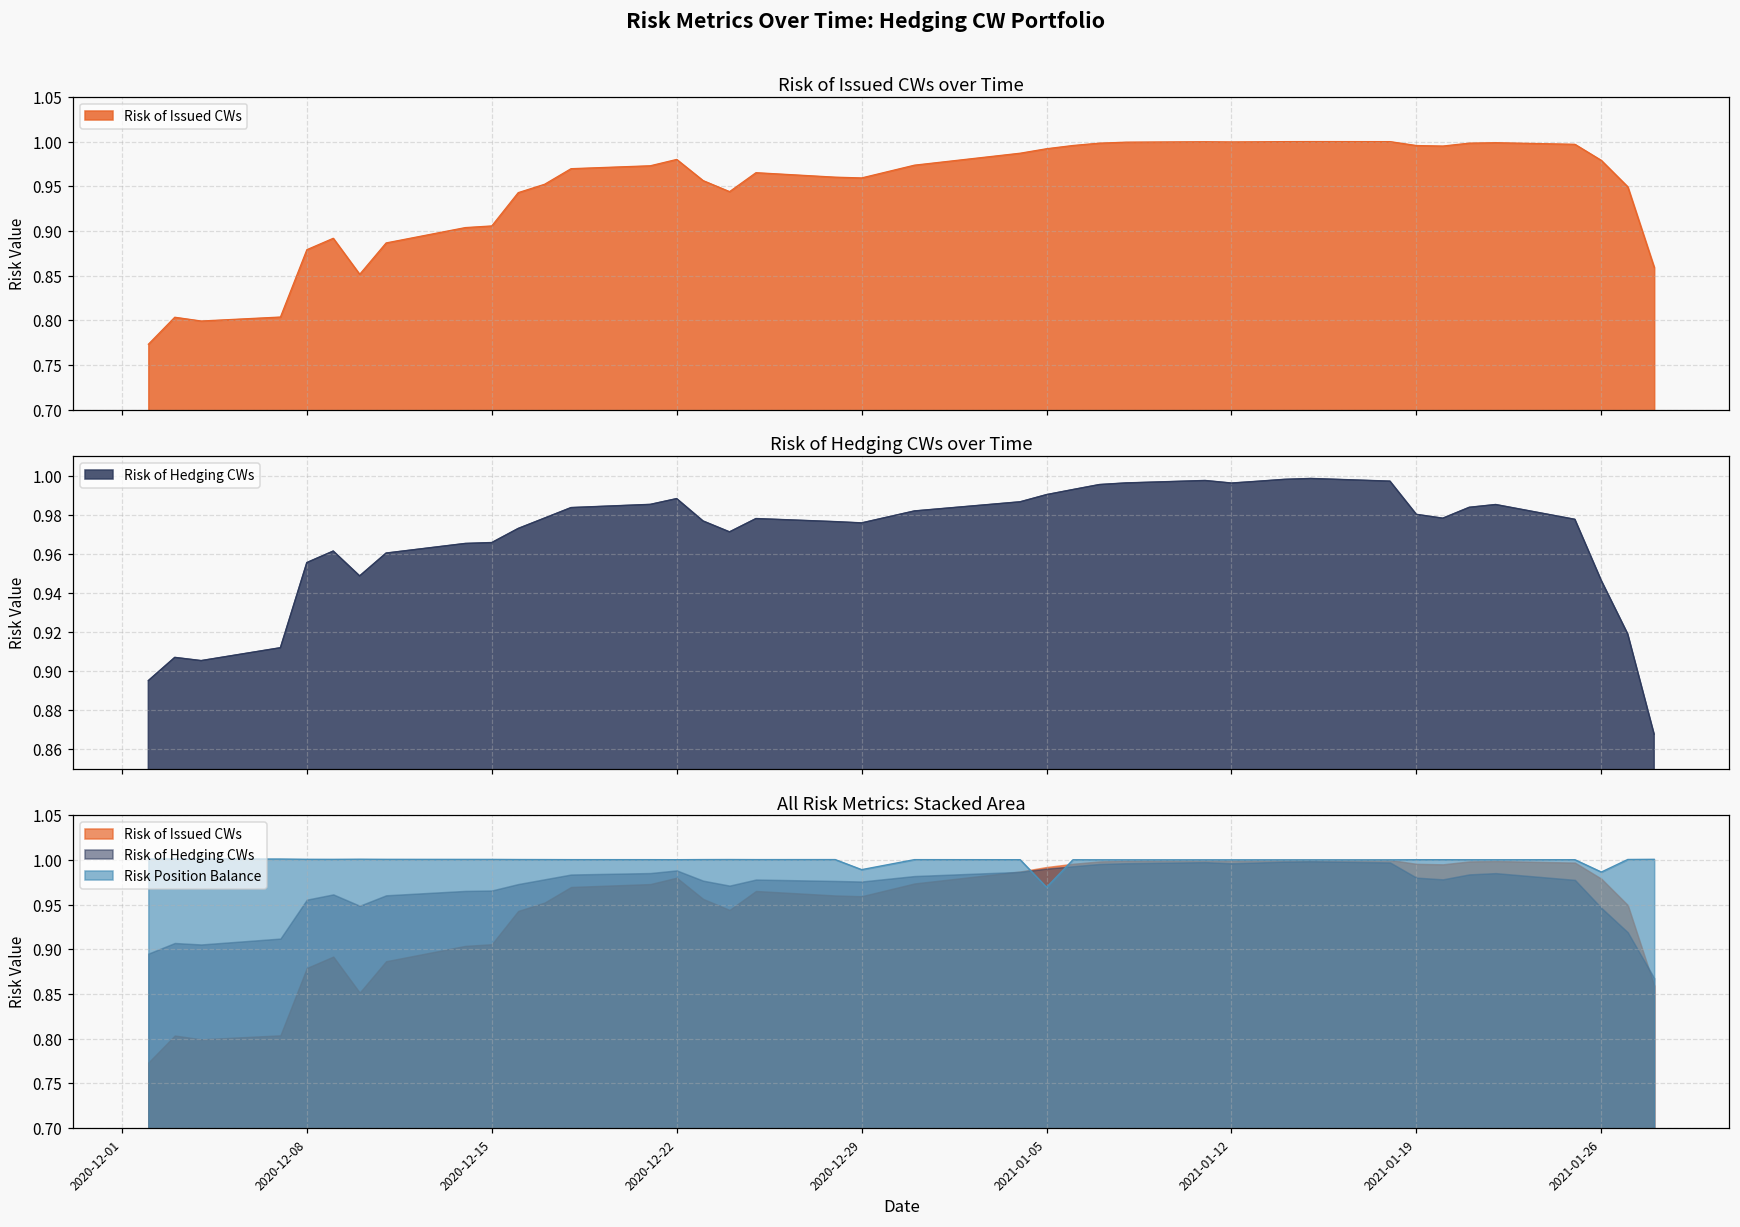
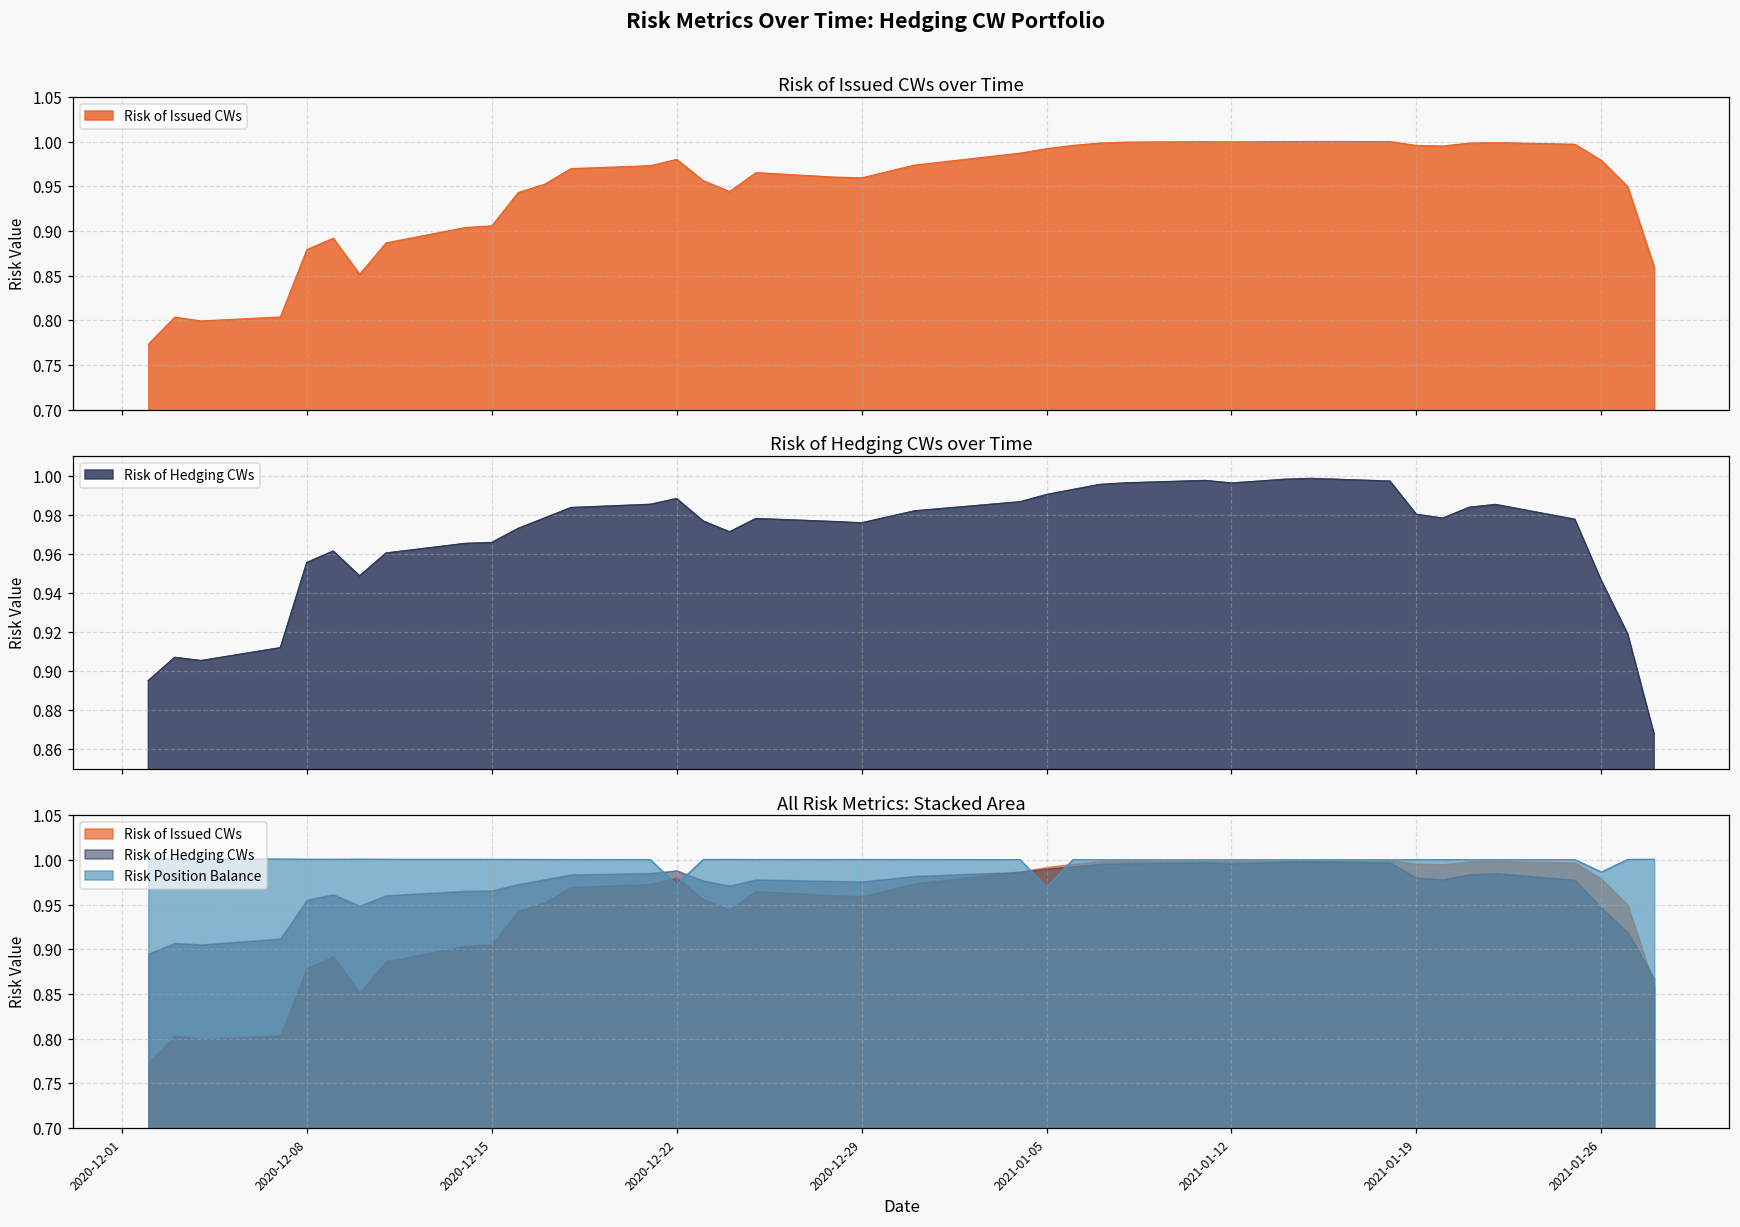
All Risk Metrics: Stacked Area, Risk Position Balance, 2020-12-22: 1.00 -> 0.97
All Risk Metrics: Stacked Area, Risk Position Balance, 2020-12-29: 0.99 -> 1.00
